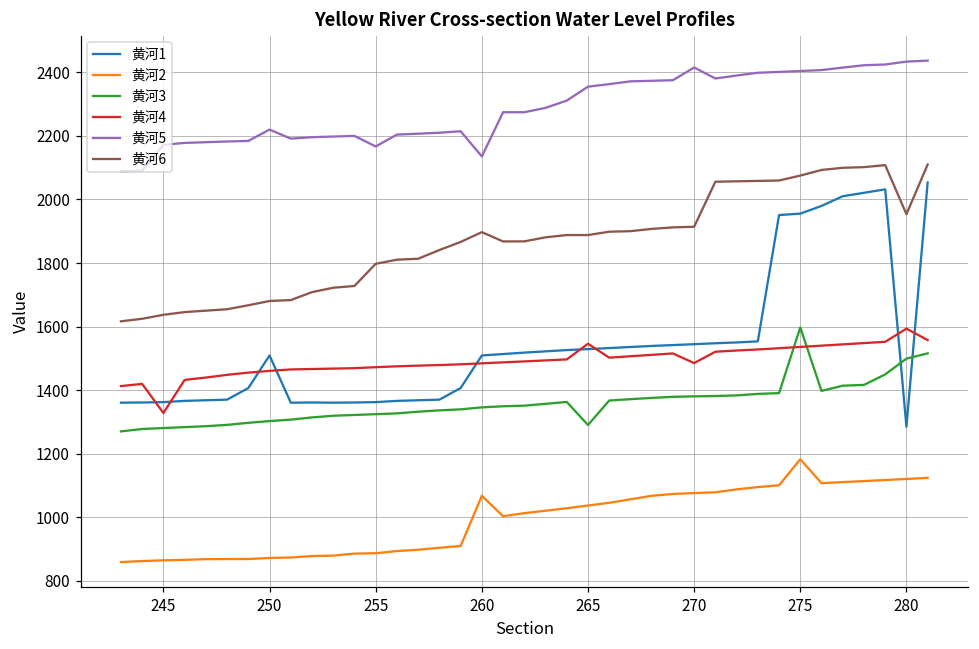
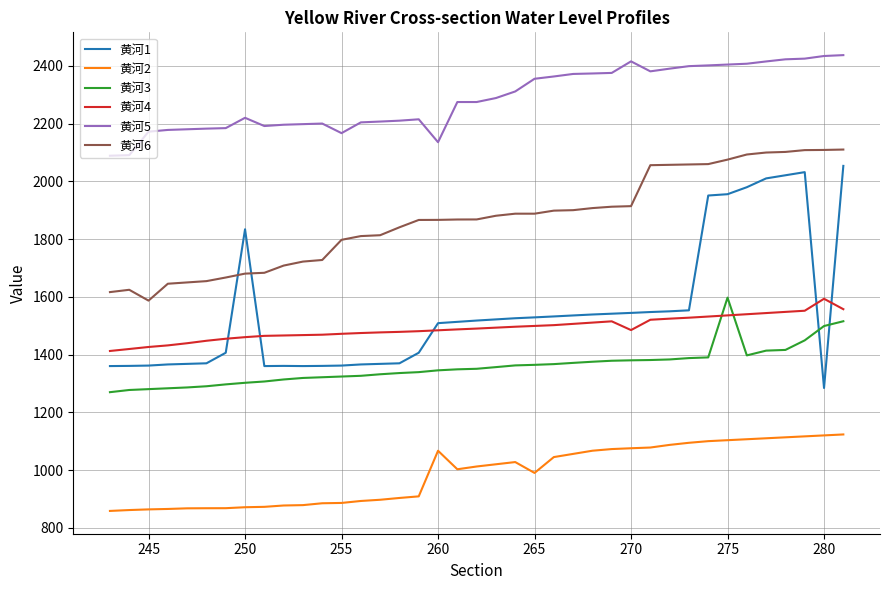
黄河4, 245: 1330 -> 1430
黄河6, 245: 1640 -> 1590
黄河1, 250: 1510 -> 1830
黄河6, 260: 1900 -> 1870
黄河2, 265: 1040 -> 990
黄河3, 265: 1290 -> 1360
黄河4, 265: 1550 -> 1500
黄河2, 275: 1180 -> 1100
黄河6, 280: 1950 -> 2110
